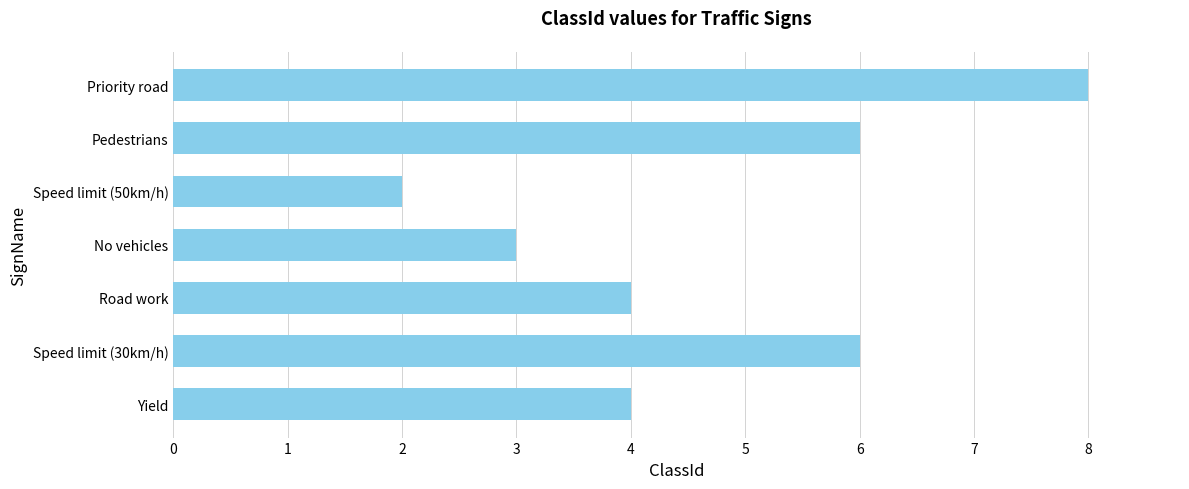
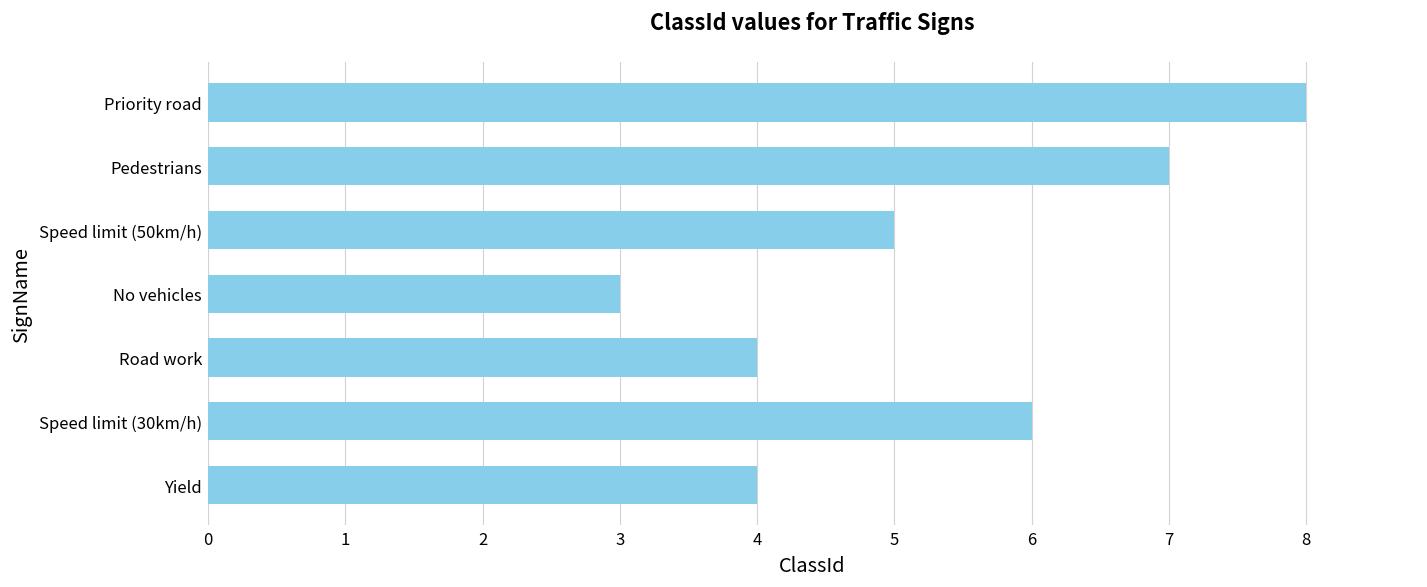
Pedestrians: 6 -> 7
Speed limit (50km/h): 2 -> 5
